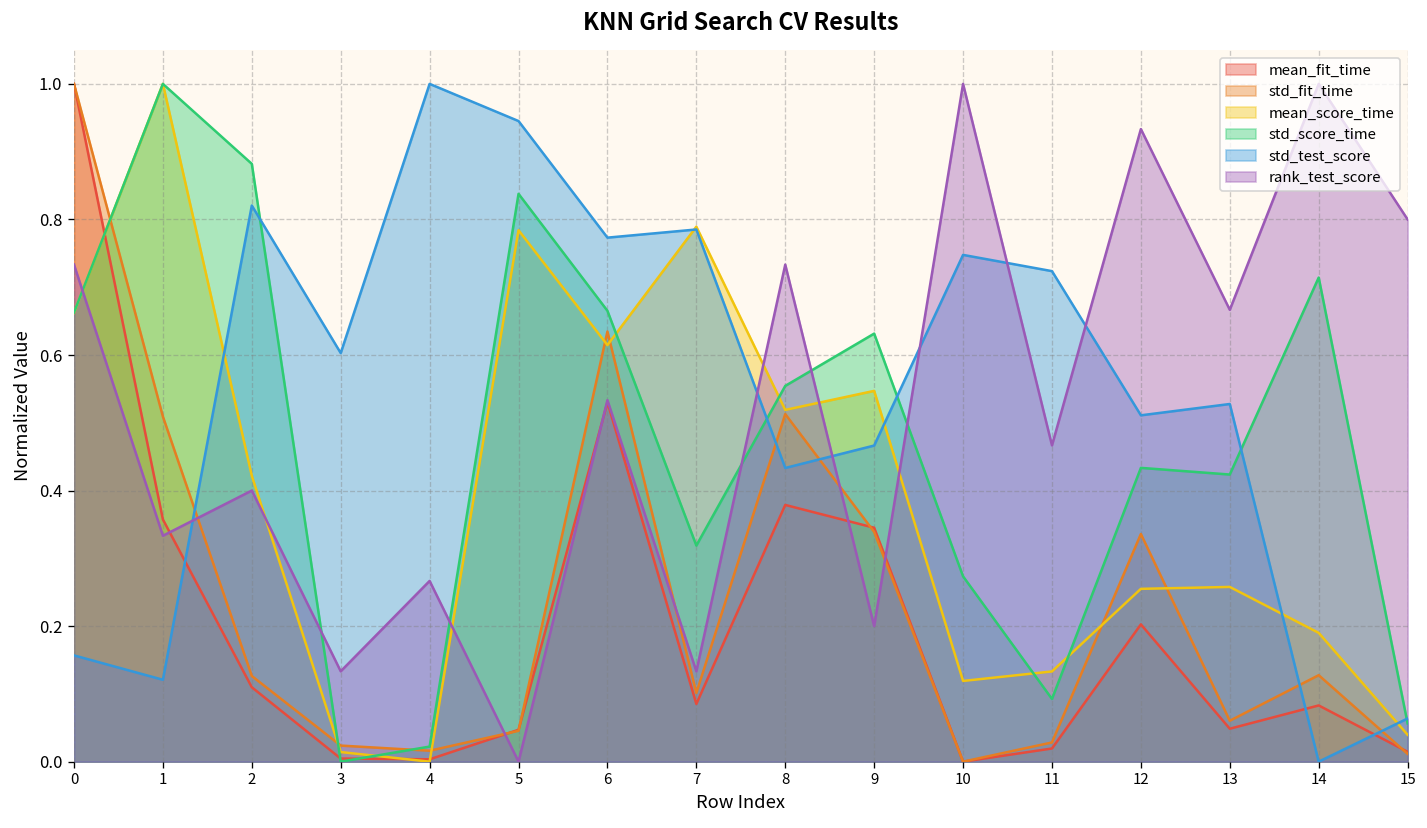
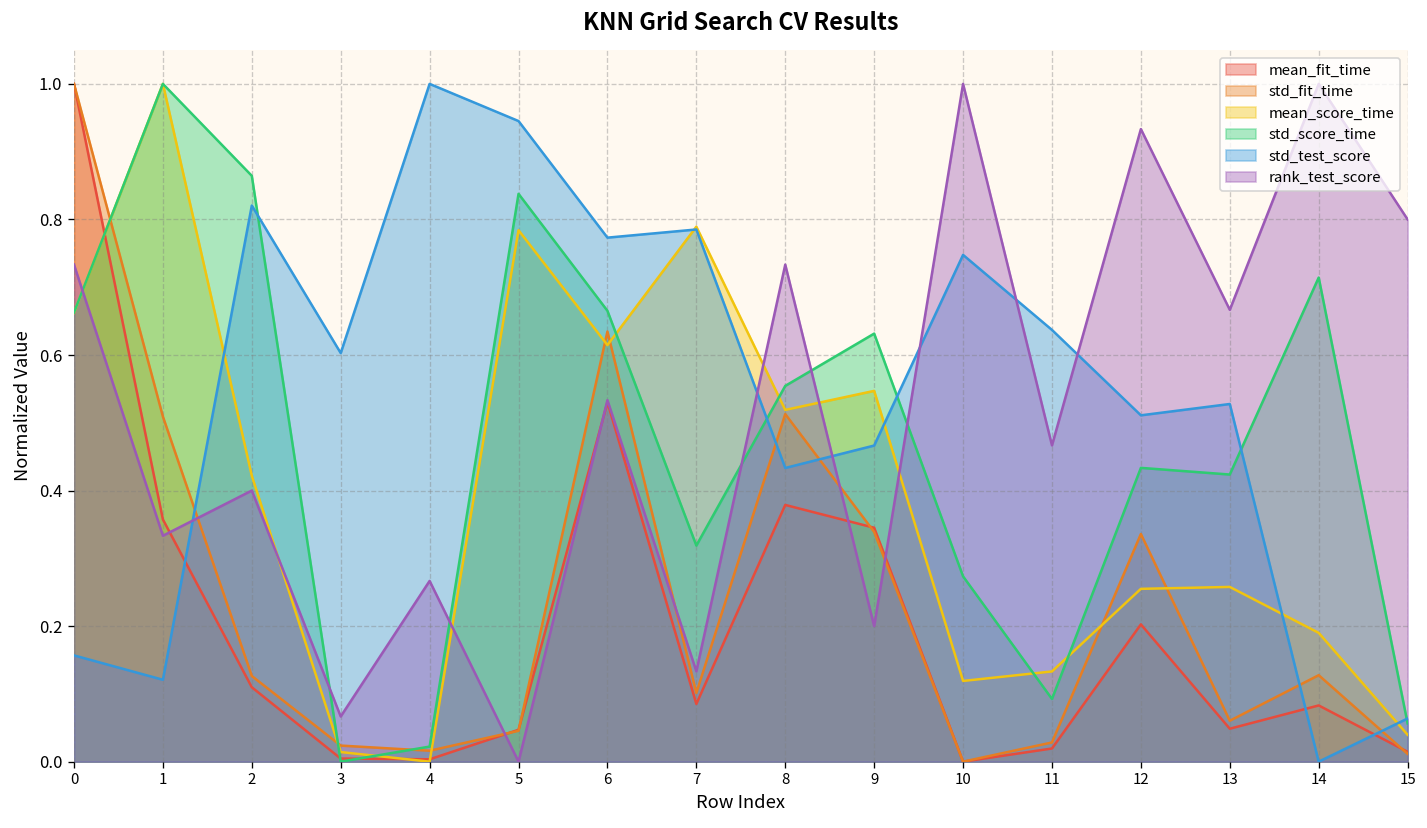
std_score_time, 2: 0.88 -> 0.86
rank_test_score, 3: 0.13 -> 0.07
std_test_score, 11: 0.72 -> 0.64
